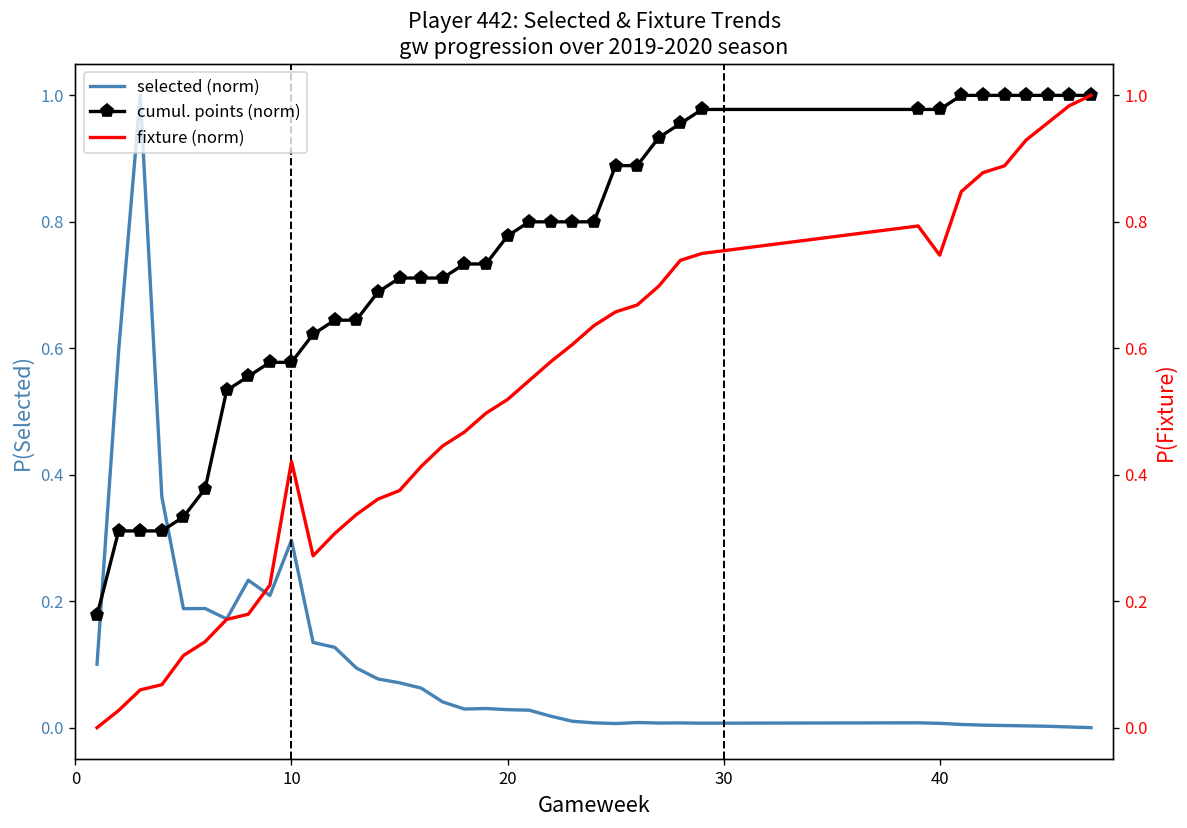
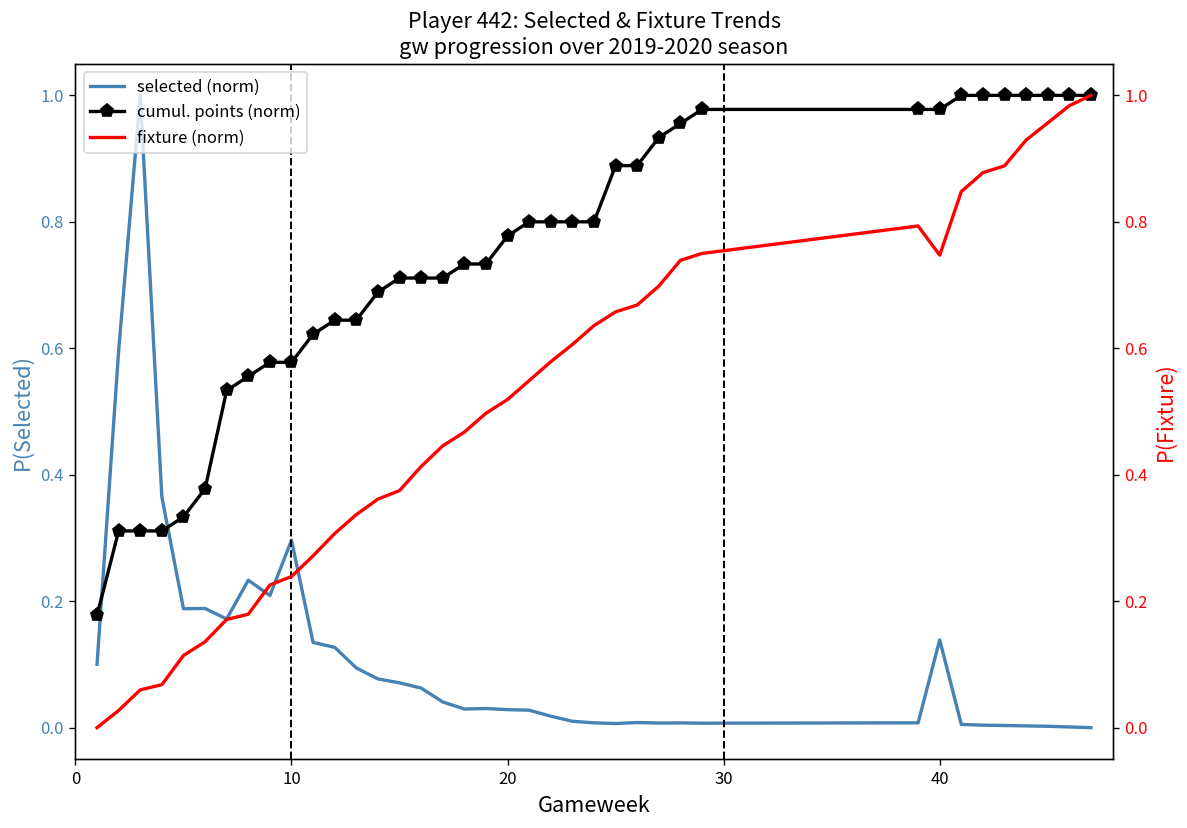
selected (norm), 40: 0.01 -> 0.14
fixture (norm), 10: 0.42 -> 0.24
